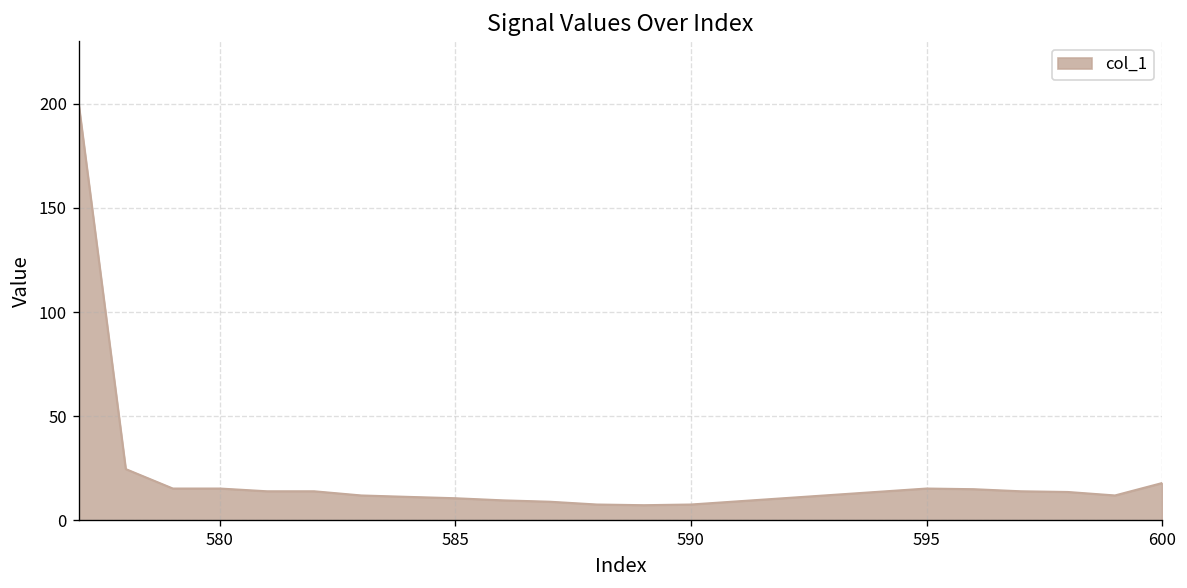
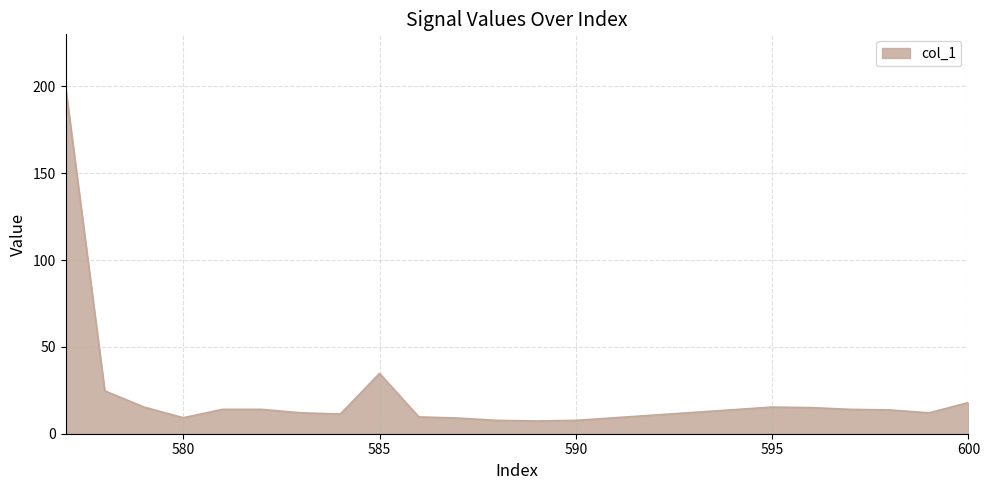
580: 15 -> 9
585: 11 -> 35
